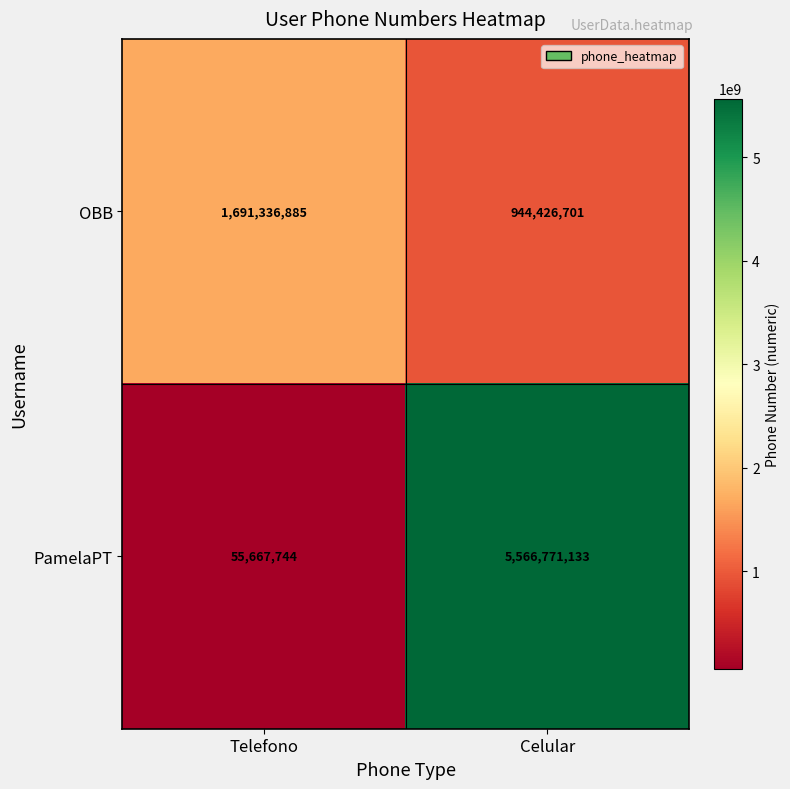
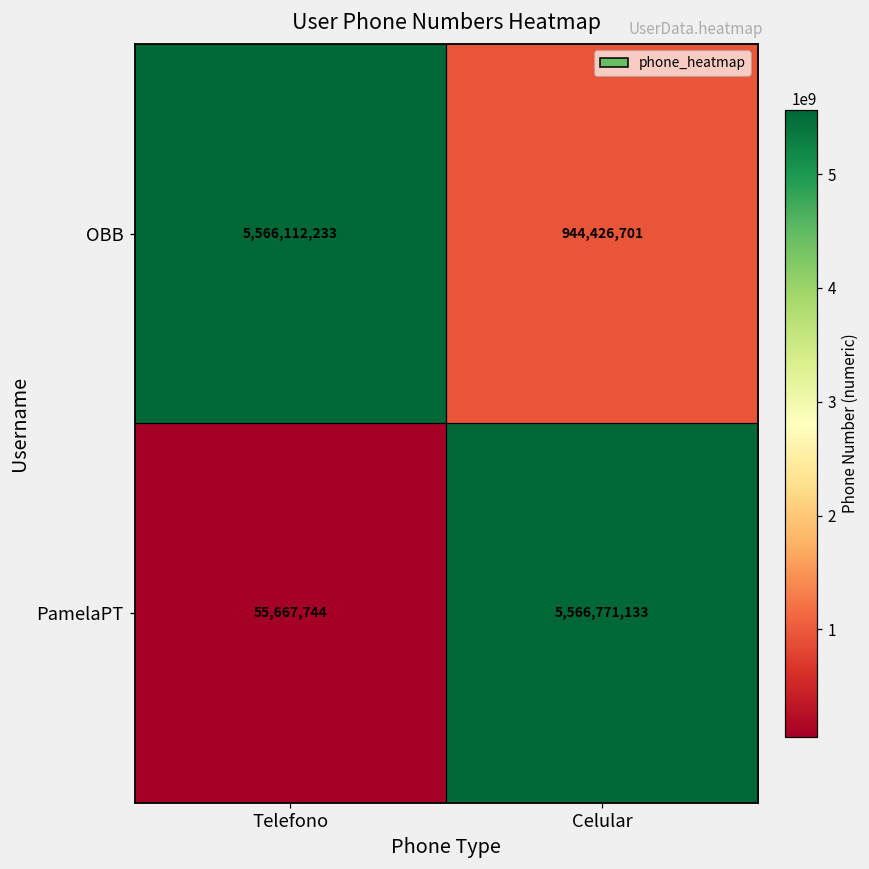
OBB, Telefono: 1,691,336,885 -> 5,566,112,233
